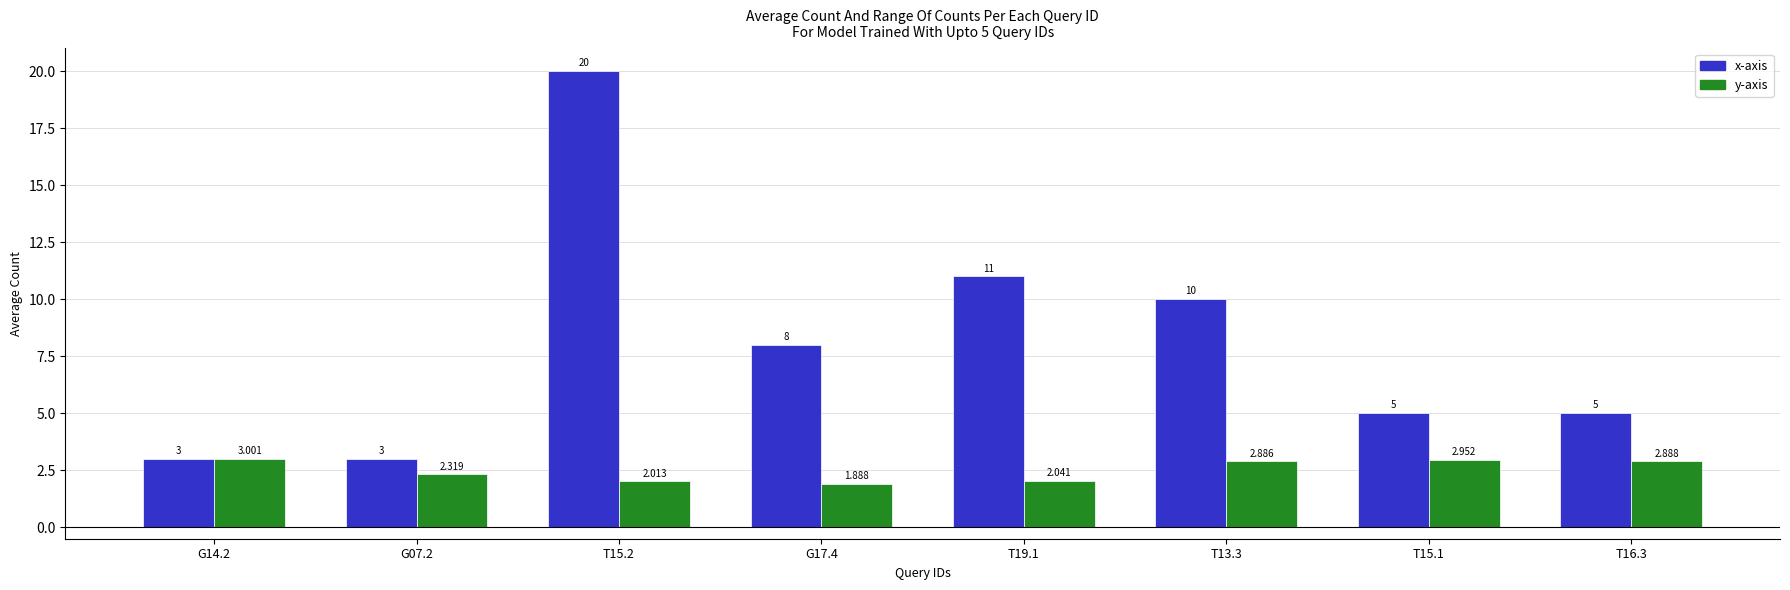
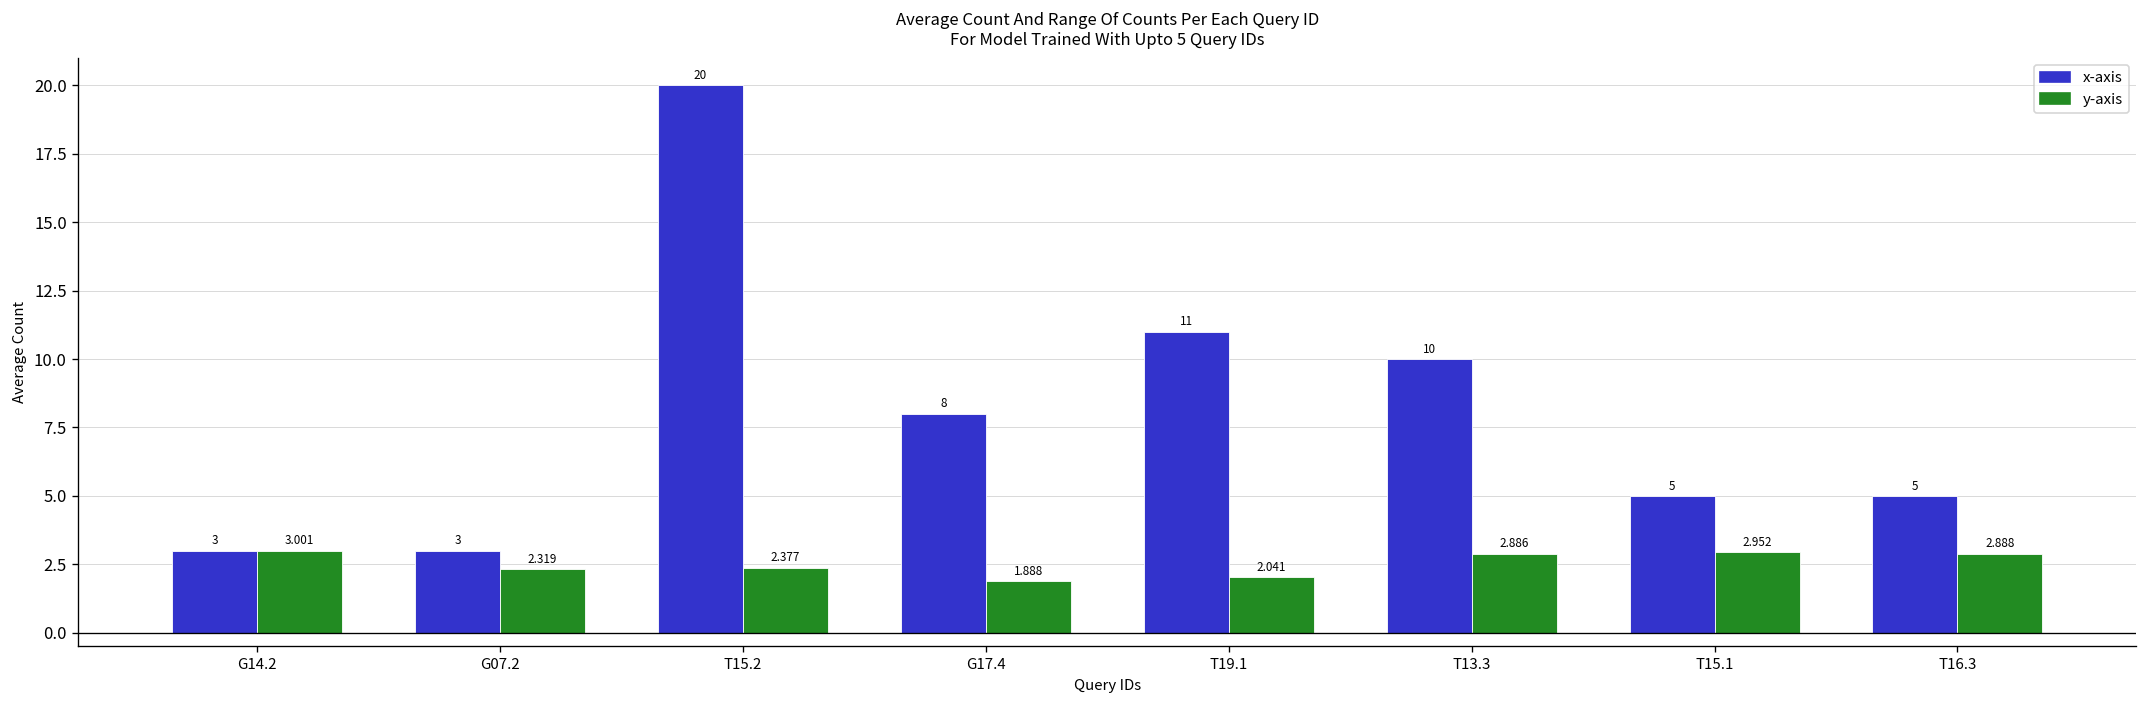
y-axis, T15.2: 2.013 -> 2.377
